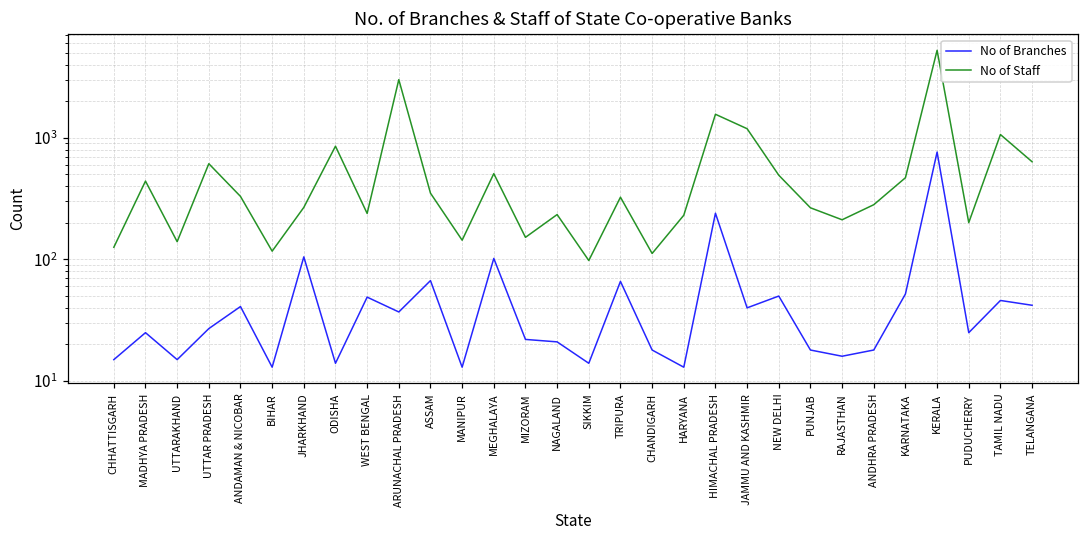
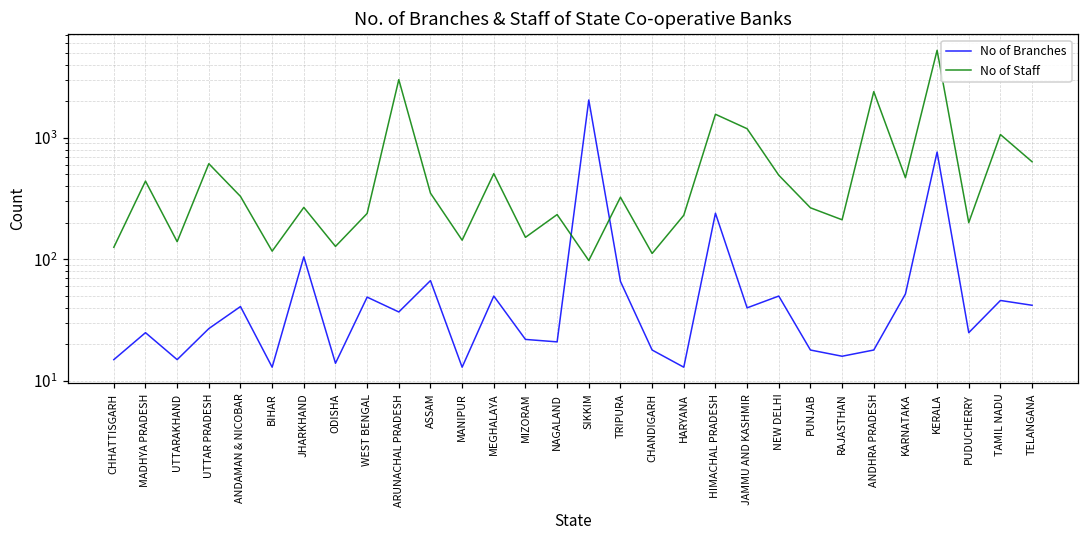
No of Staff, ODISHA: 900 -> 130
No of Branches, MEGHALAYA: 100 -> 50
No of Branches, SIKKIM: 14 -> 2000
No of Staff, ANDHRA PRADESH: 280 -> 2400
